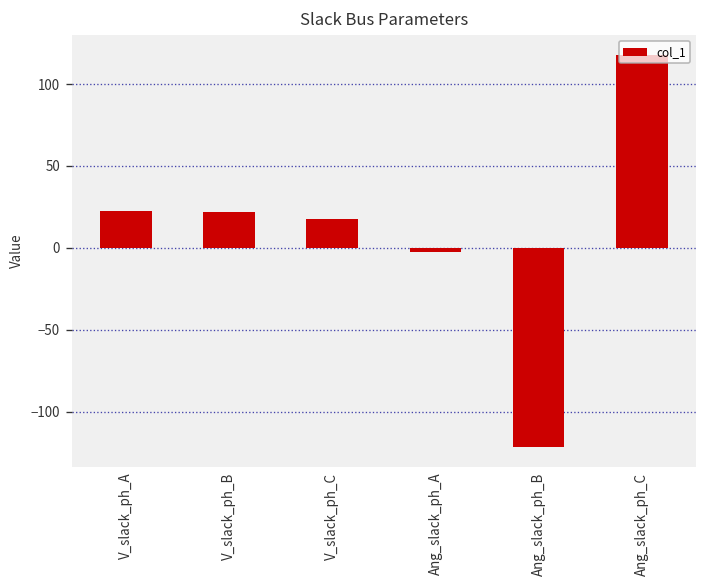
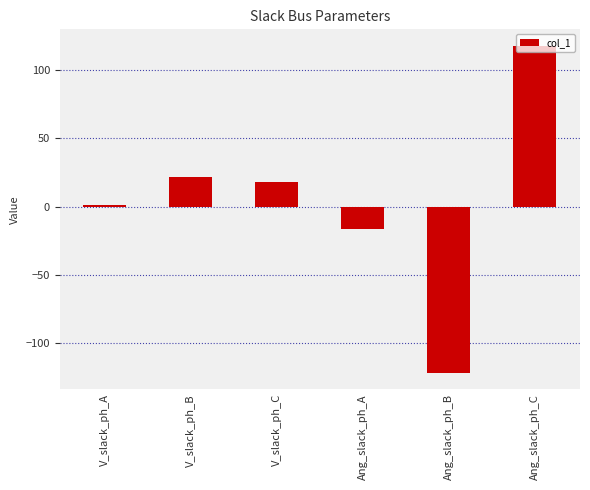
V_slack_ph_A: 23 -> 1
Ang_slack_ph_A: -2 -> -16
